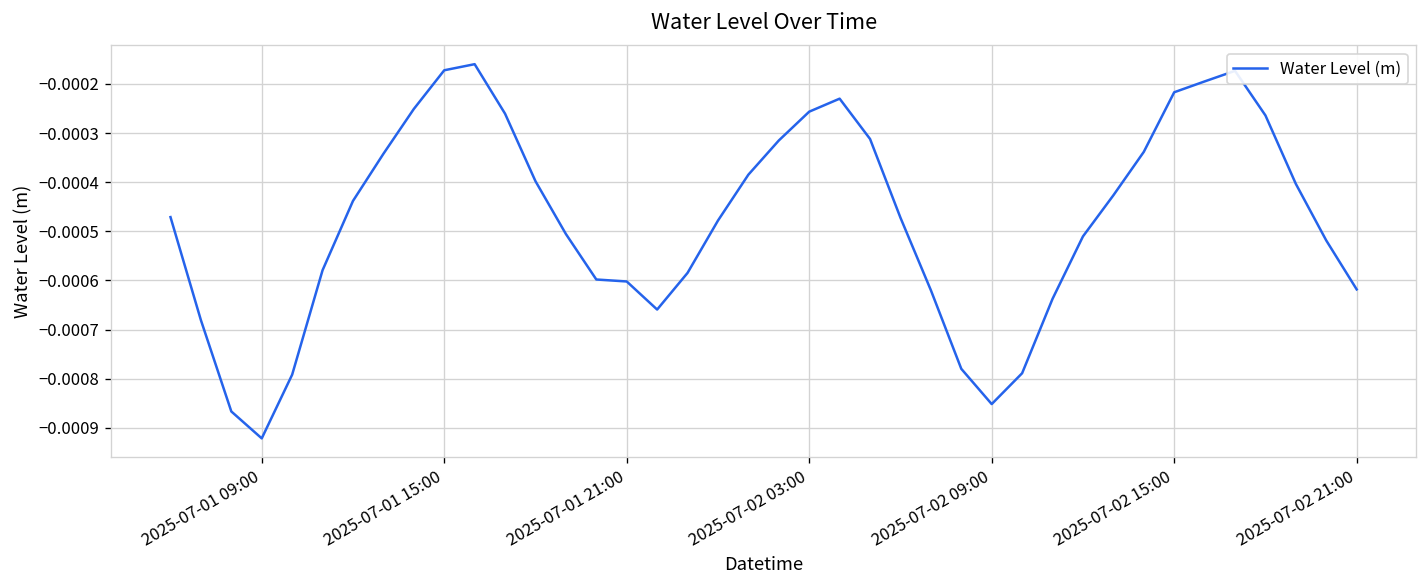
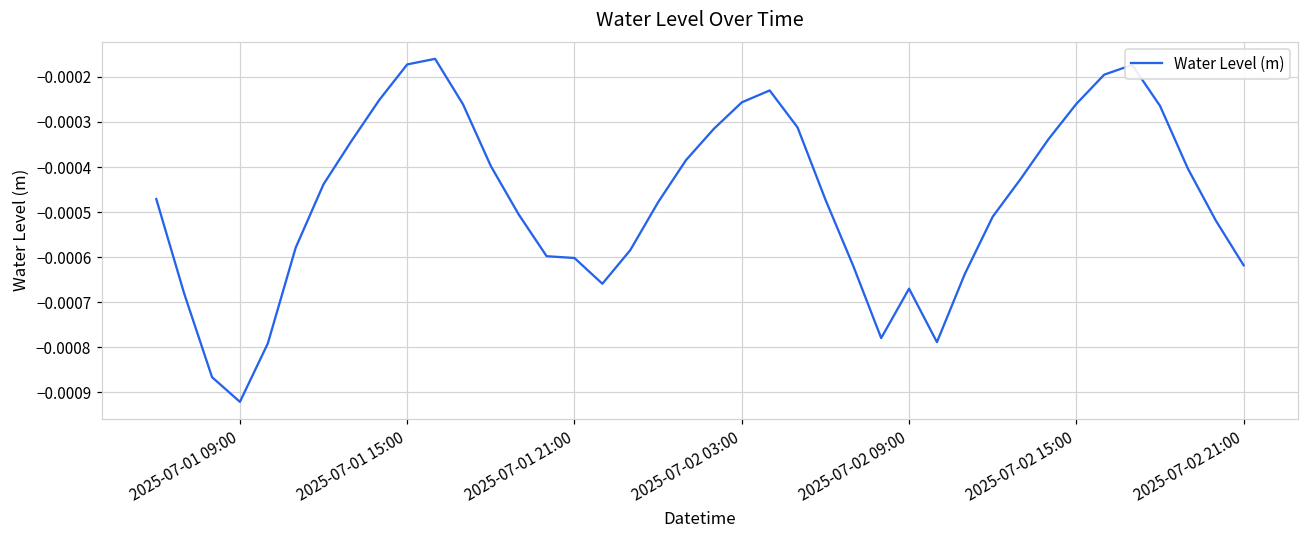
2025-07-02 09:00: -0.00085 -> -0.00067
2025-07-02 15:00: -0.00022 -> -0.00026
